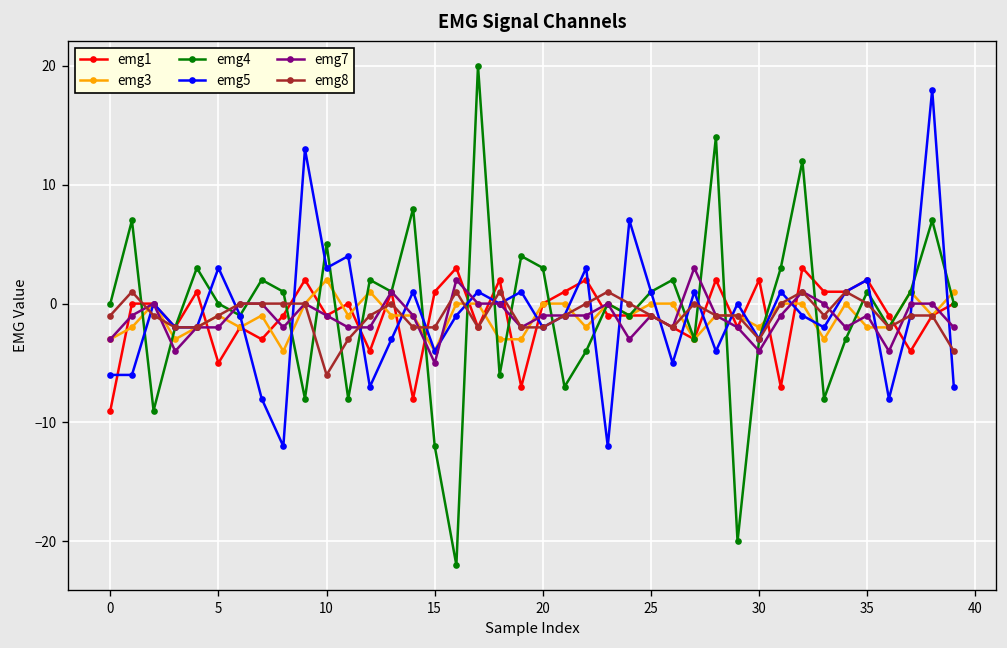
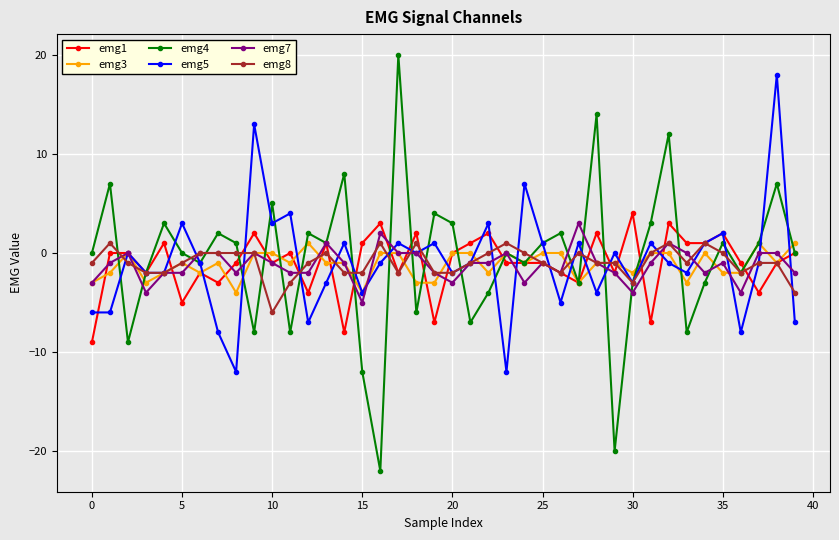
emg3, 10: 2 -> 0
emg7, 20: -1 -> -3
emg1, 30: 2 -> 4
